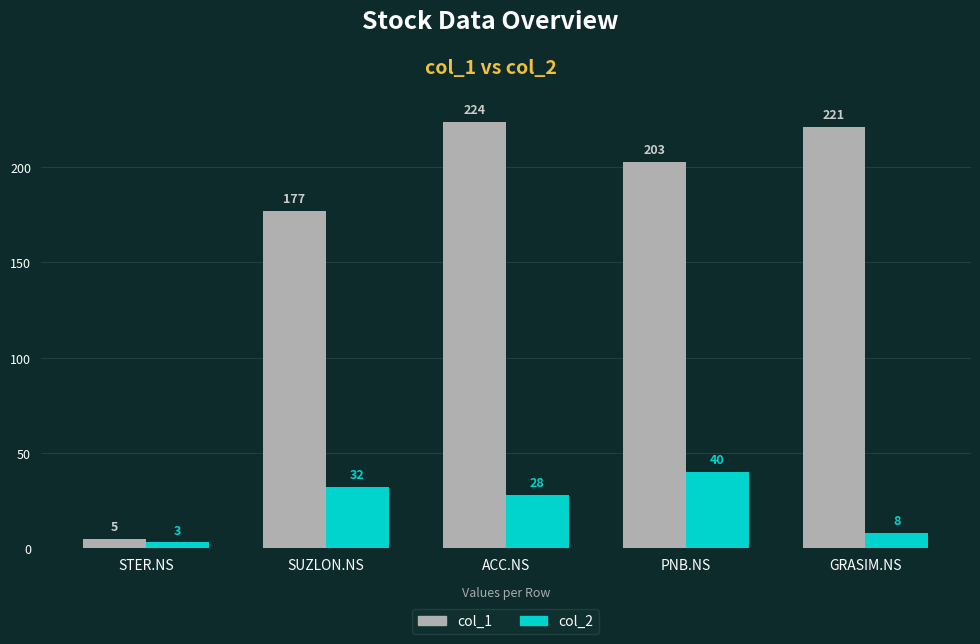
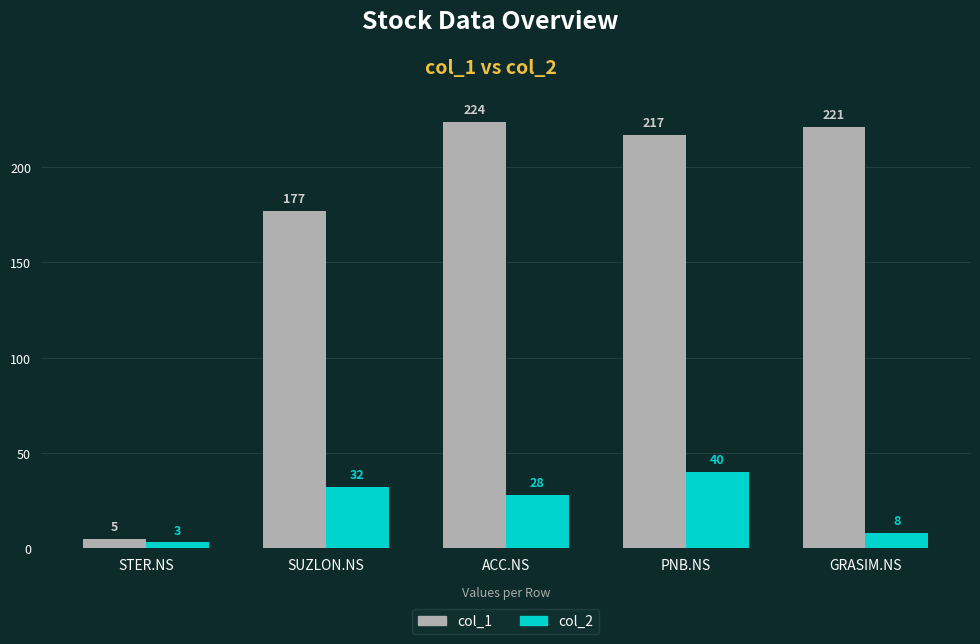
col_1, PNB.NS: 203 -> 217
